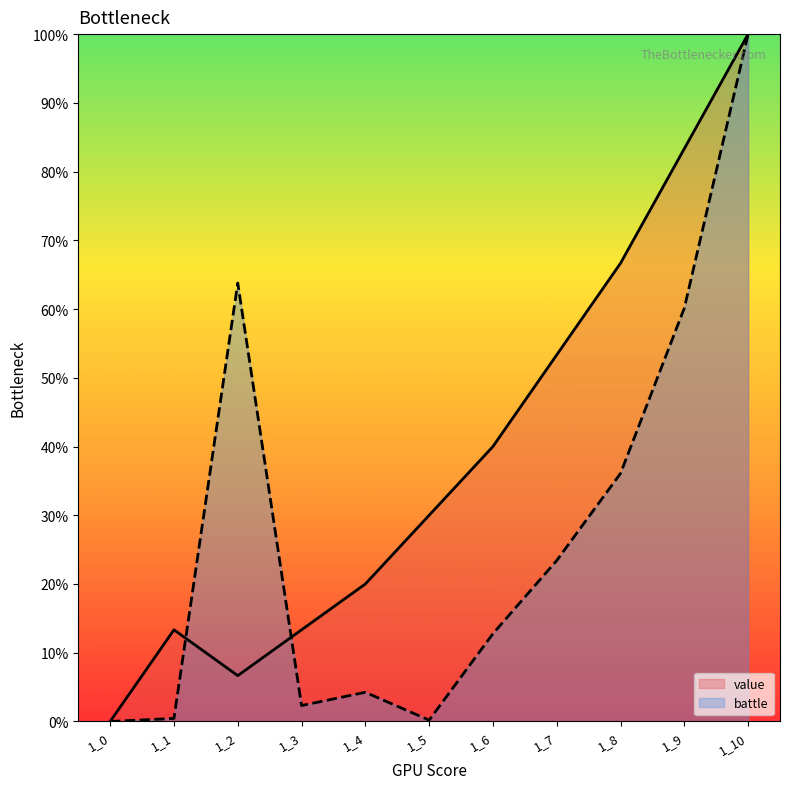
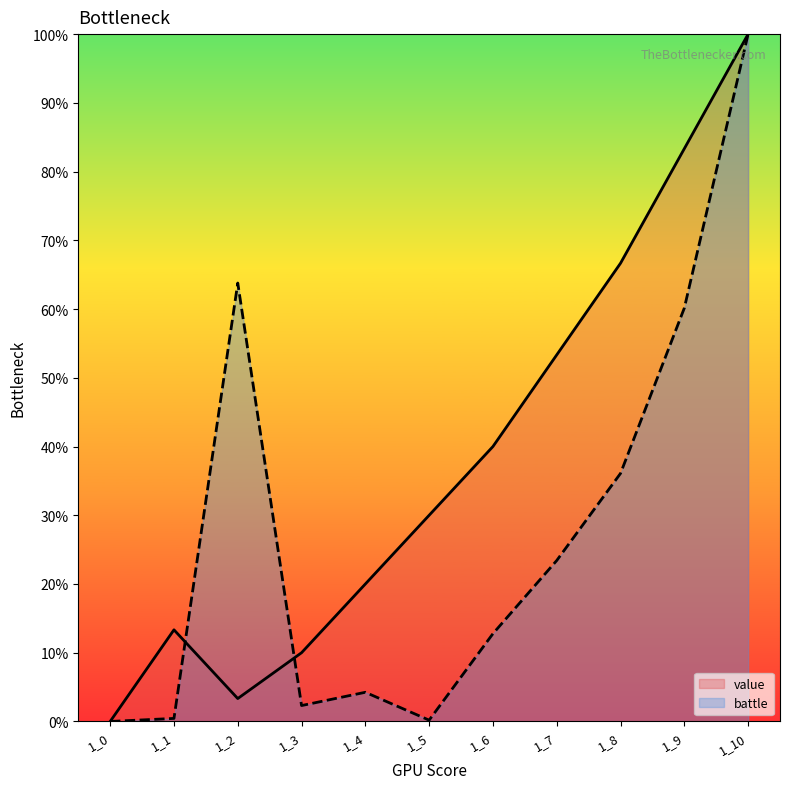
value, 1_2: 7% -> 3%
value, 1_3: 13% -> 10%
